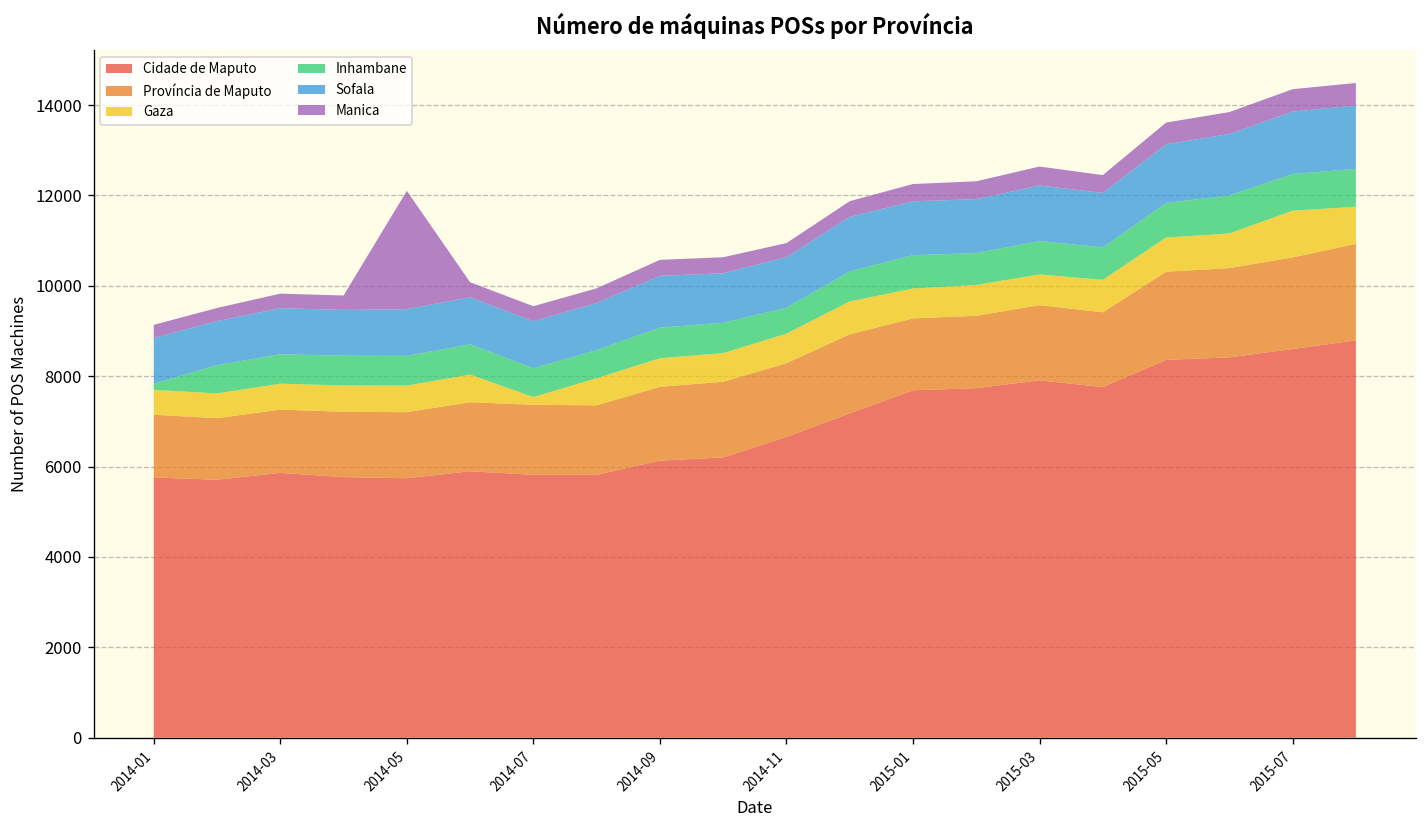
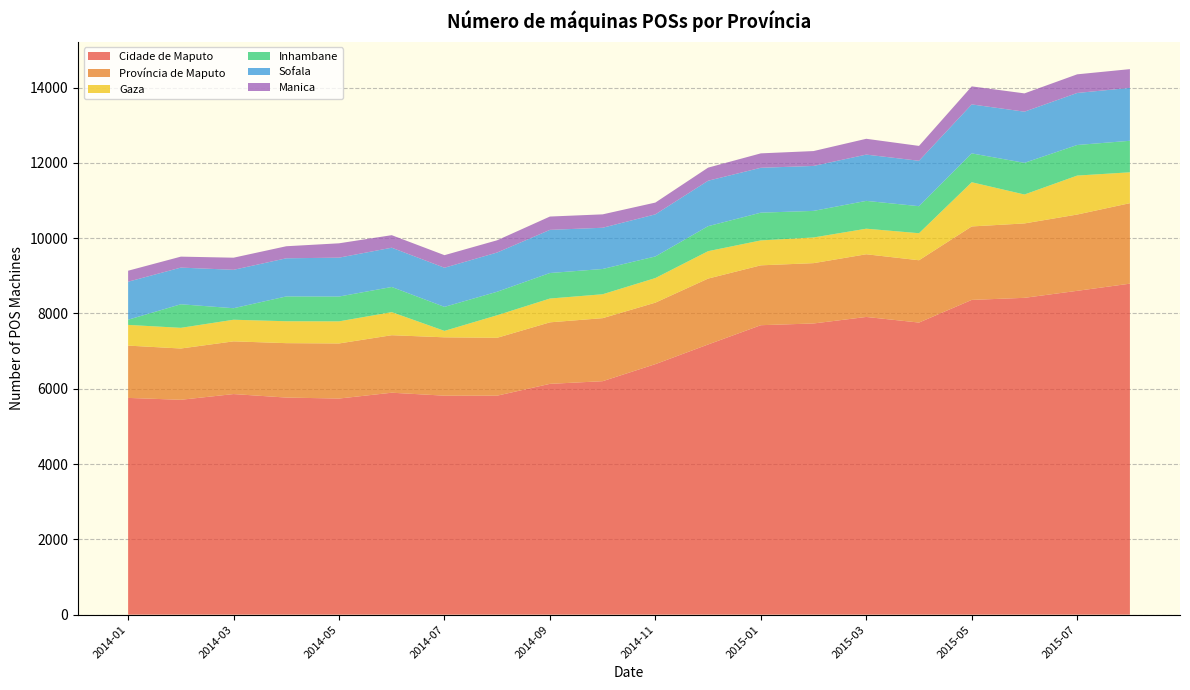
Inhambane, 2014-03: 700 -> 300
Manica, 2014-05: 2600 -> 400
Gaza, 2015-05: 800 -> 1200
